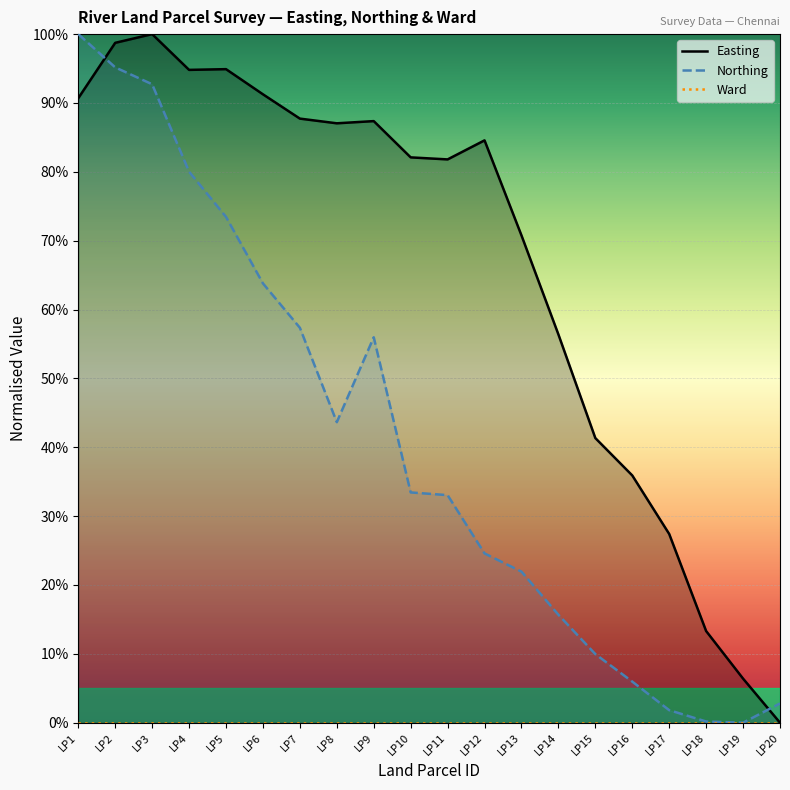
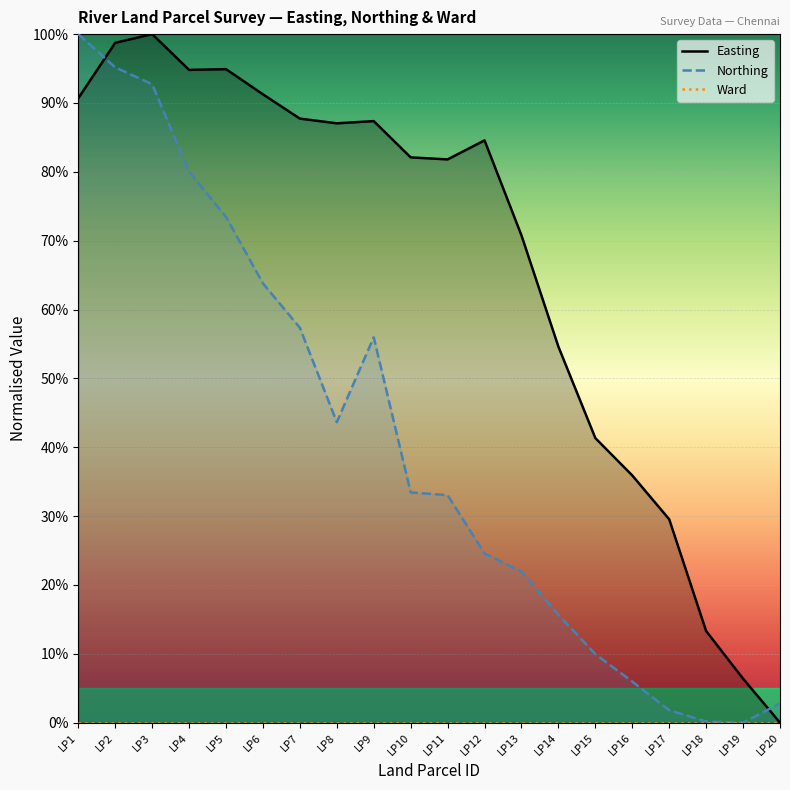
Easting, LP14: 56% -> 55%
Easting, LP17: 27% -> 30%
